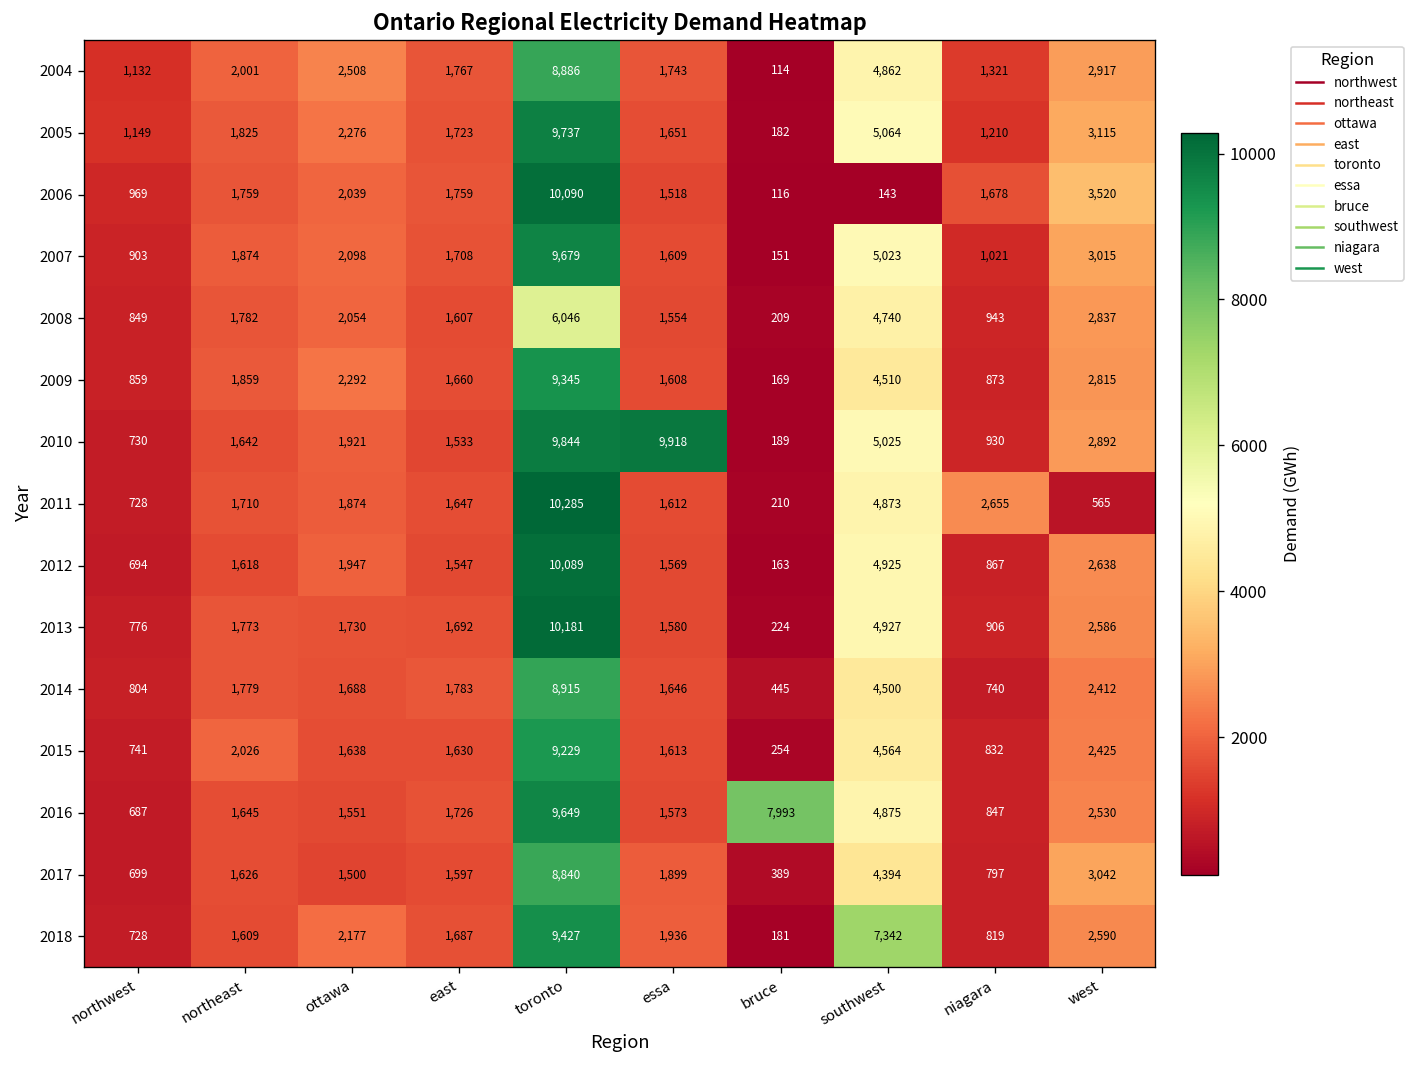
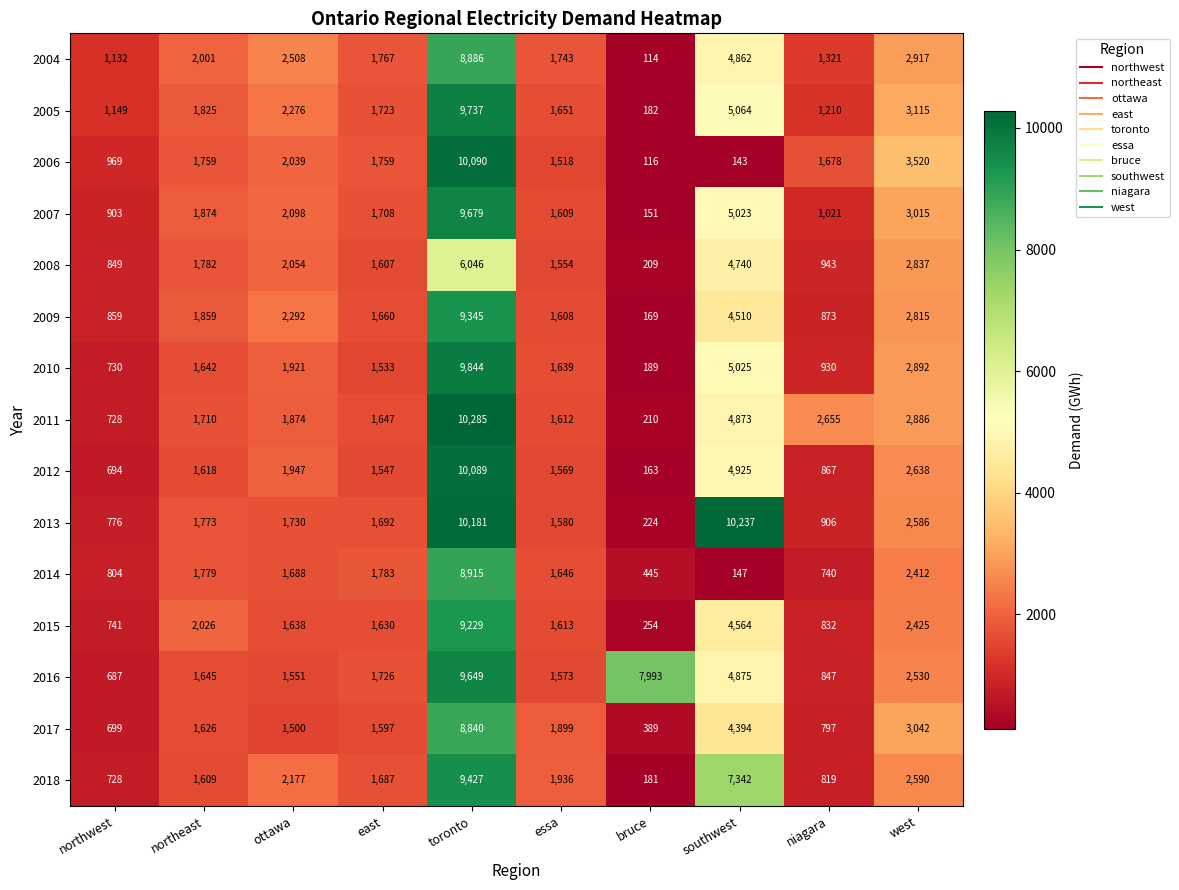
2010, essa: 9,918 -> 1,639
2011, west: 565 -> 2,886
2013, southwest: 4,927 -> 10,237
2014, southwest: 4,500 -> 147
